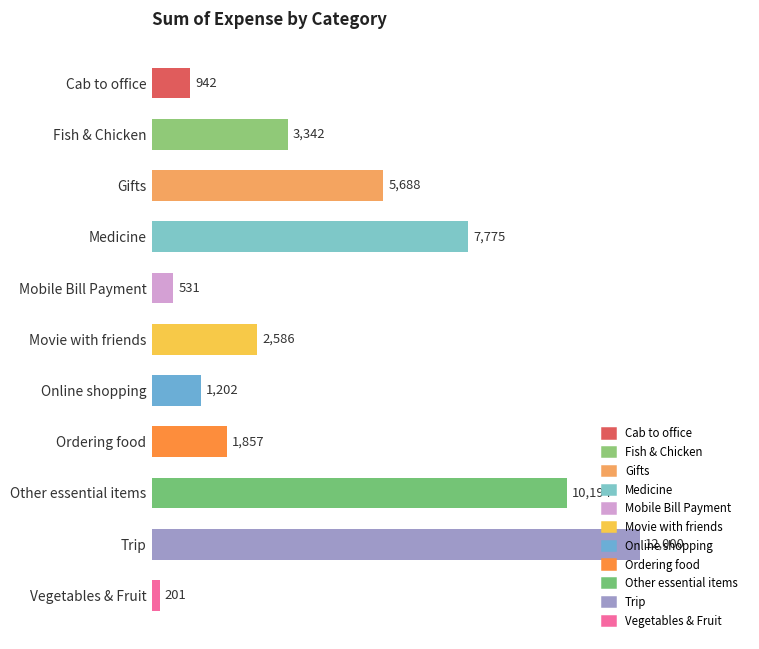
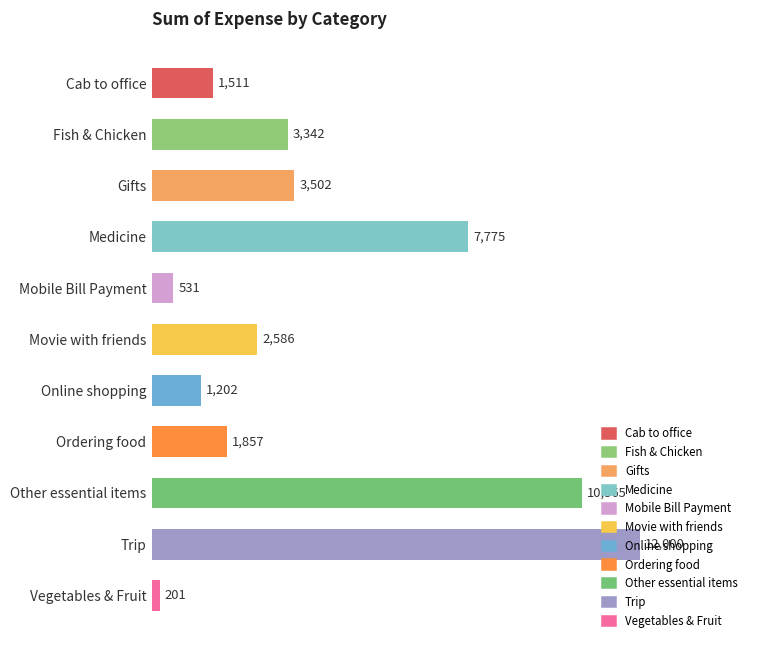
Cab to office: 942 -> 1,511
Gifts: 5,688 -> 3,502
Other essential items: 10,194 -> 10,565
